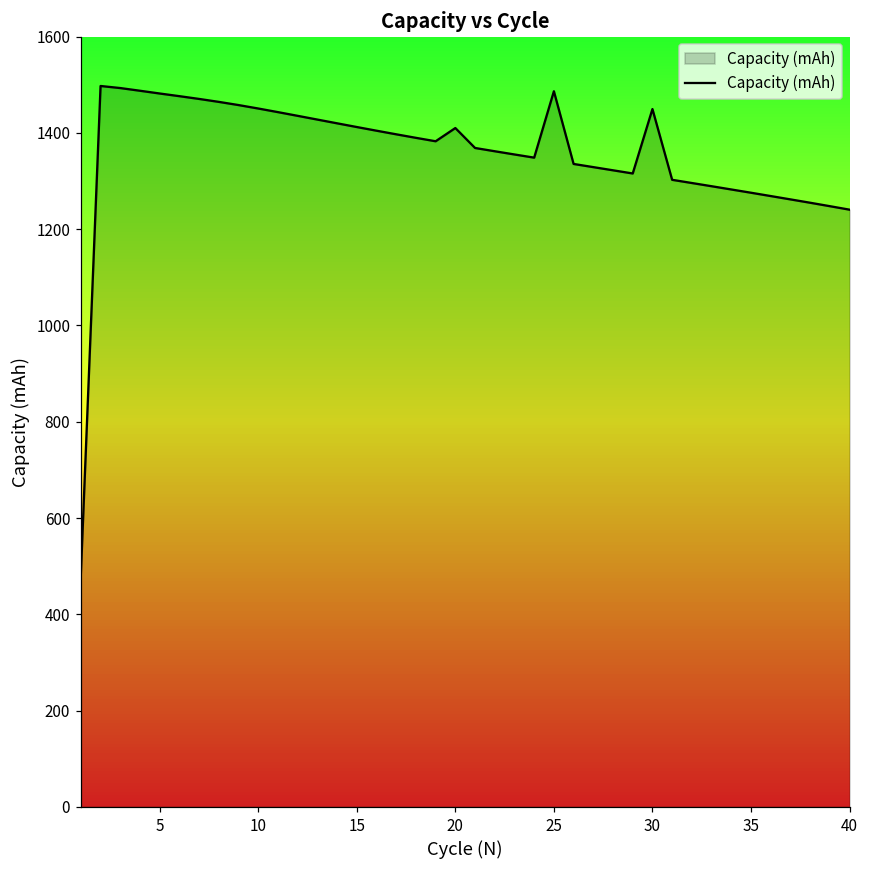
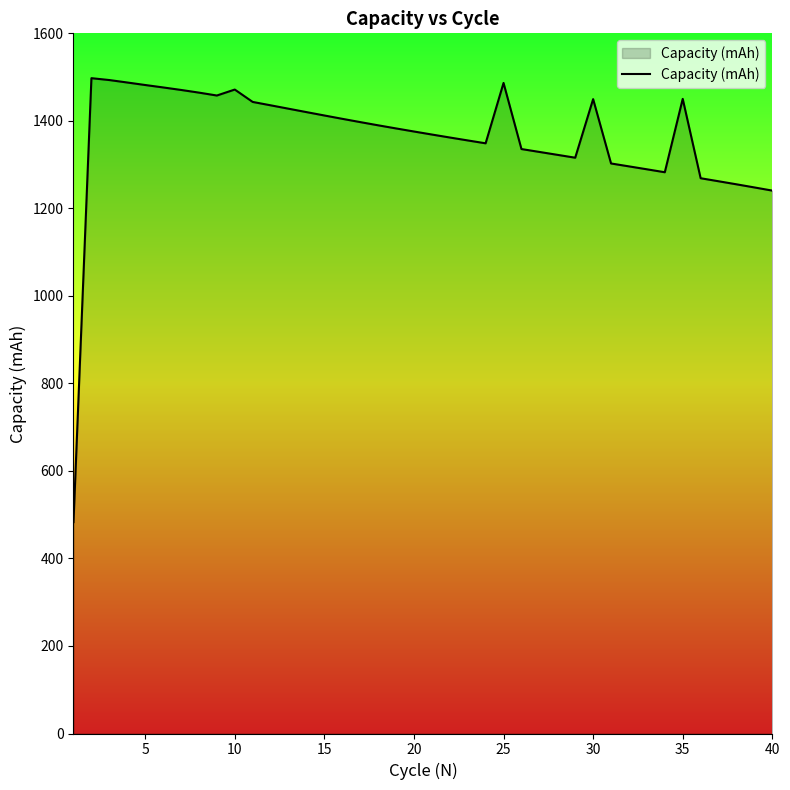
10: 1450 -> 1470
20: 1410 -> 1380
35: 1280 -> 1450
